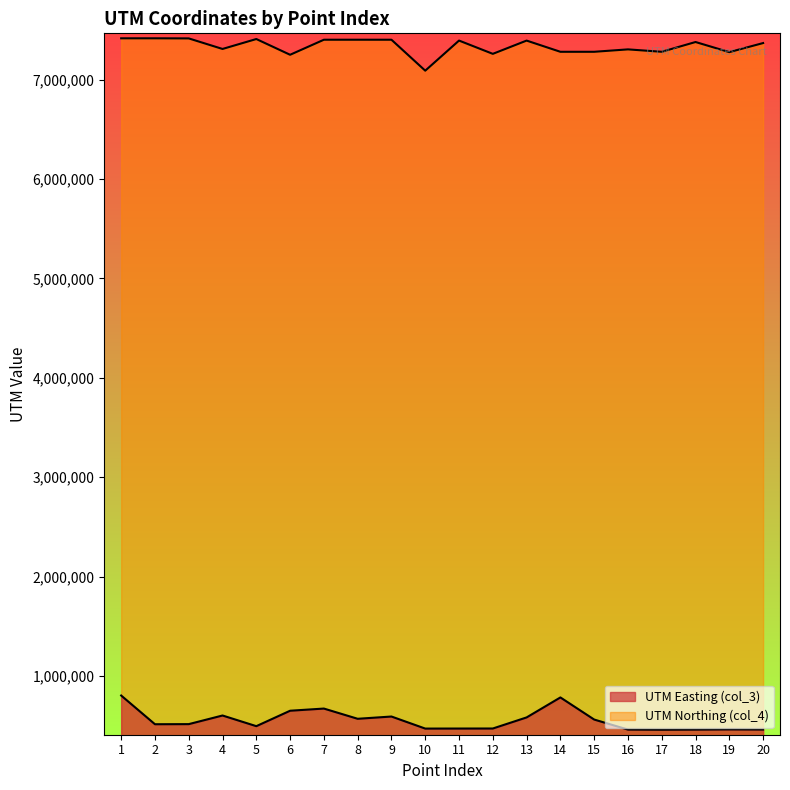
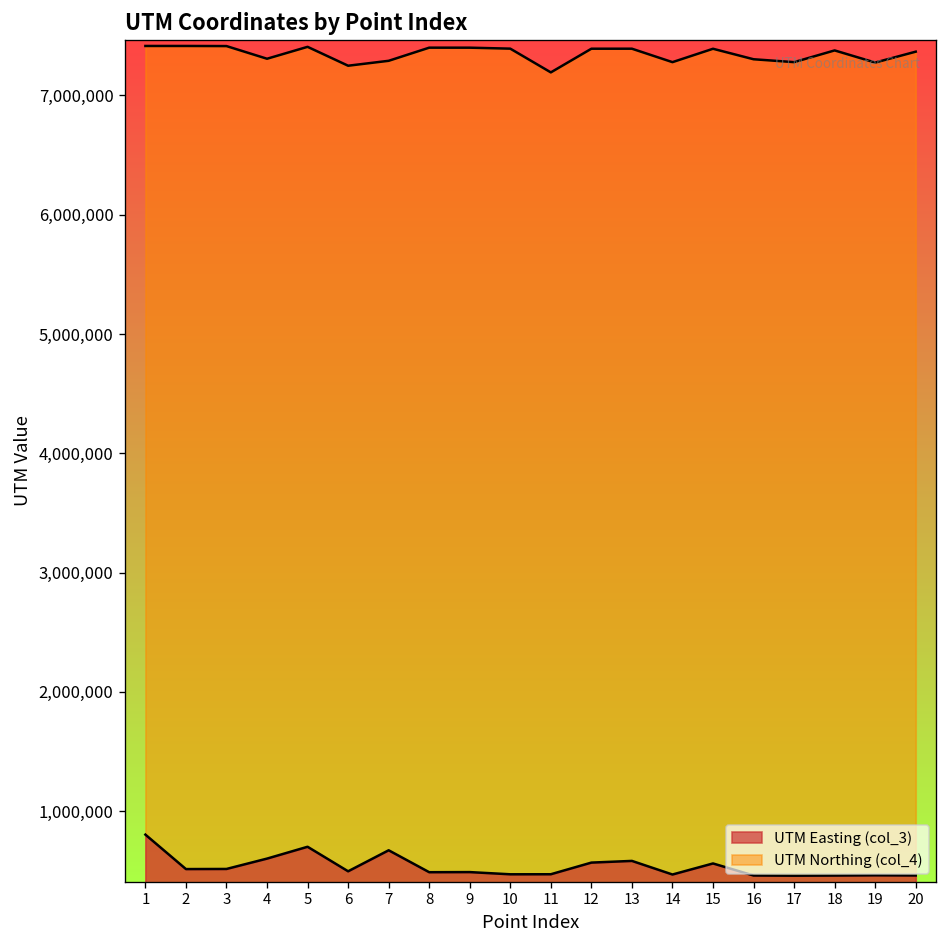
UTM Easting (col_3), 5: 500,000 -> 700,000
UTM Easting (col_3), 6: 700,000 -> 500,000
UTM Northing (col_4), 7: 7,400,000 -> 7,300,000
UTM Easting (col_3), 8: 600,000 -> 500,000
UTM Easting (col_3), 9: 600,000 -> 500,000
UTM Northing (col_4), 10: 7,100,000 -> 7,400,000
UTM Northing (col_4), 11: 7,400,000 -> 7,200,000
UTM Easting (col_3), 12: 500,000 -> 600,000
UTM Northing (col_4), 12: 7,300,000 -> 7,400,000
UTM Easting (col_3), 14: 800,000 -> 500,000
UTM Northing (col_4), 15: 7,300,000 -> 7,400,000
